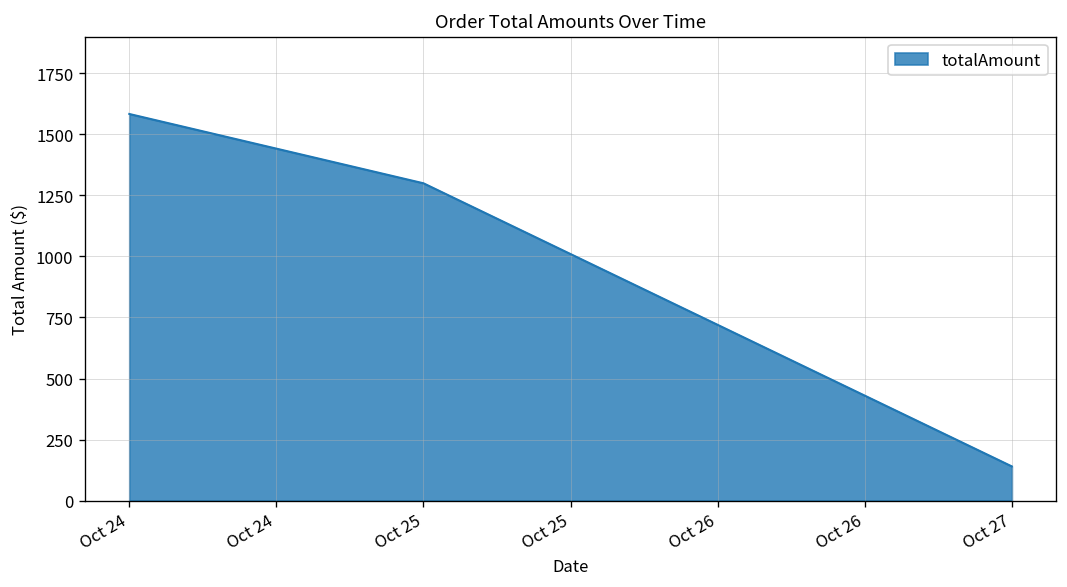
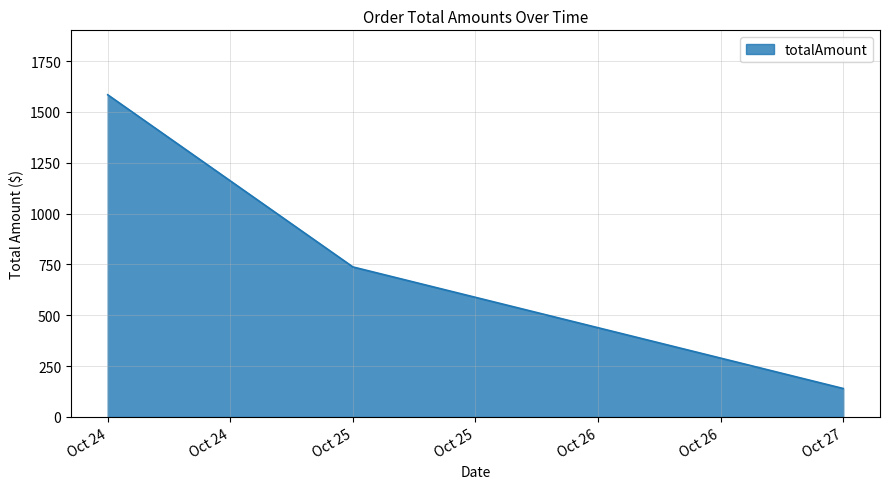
Oct 25: 1300 -> 740
